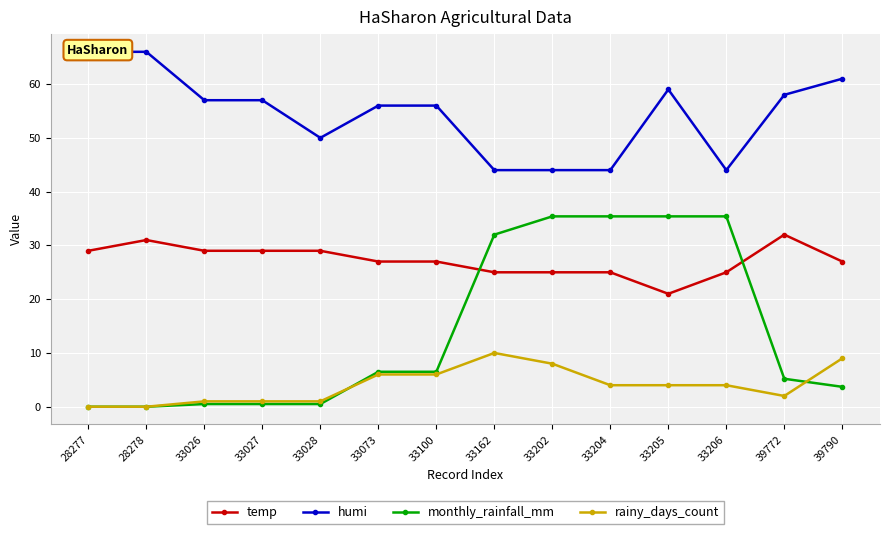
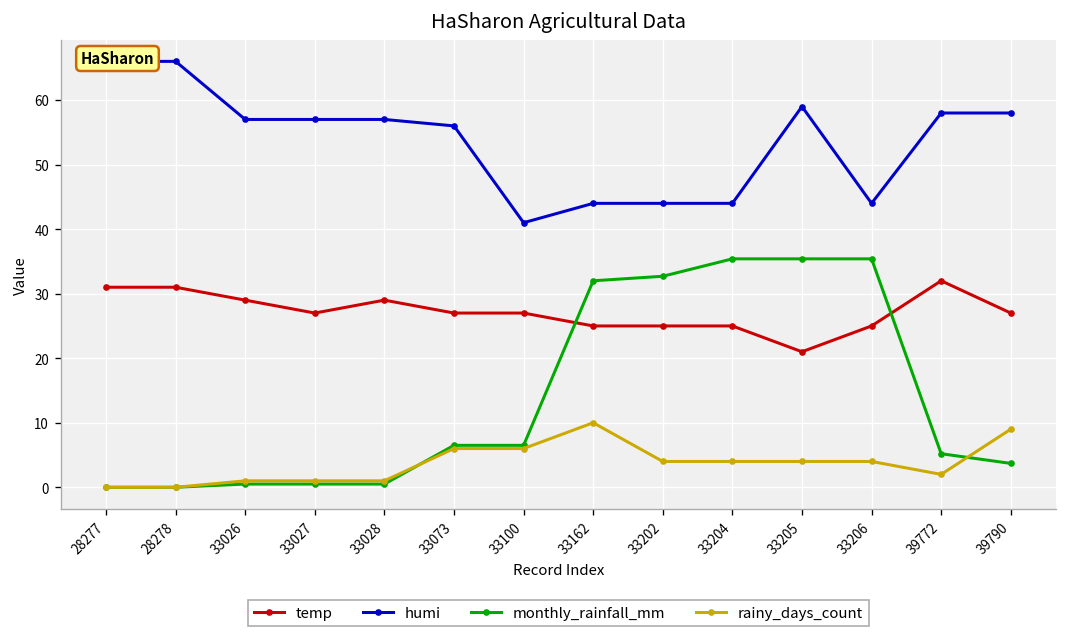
temp, 28277: 29 -> 31
temp, 33027: 29 -> 27
humi, 33028: 50 -> 57
humi, 33100: 56 -> 41
monthly_rainfall_mm, 33202: 35 -> 33
rainy_days_count, 33202: 8 -> 4
humi, 39790: 61 -> 58
